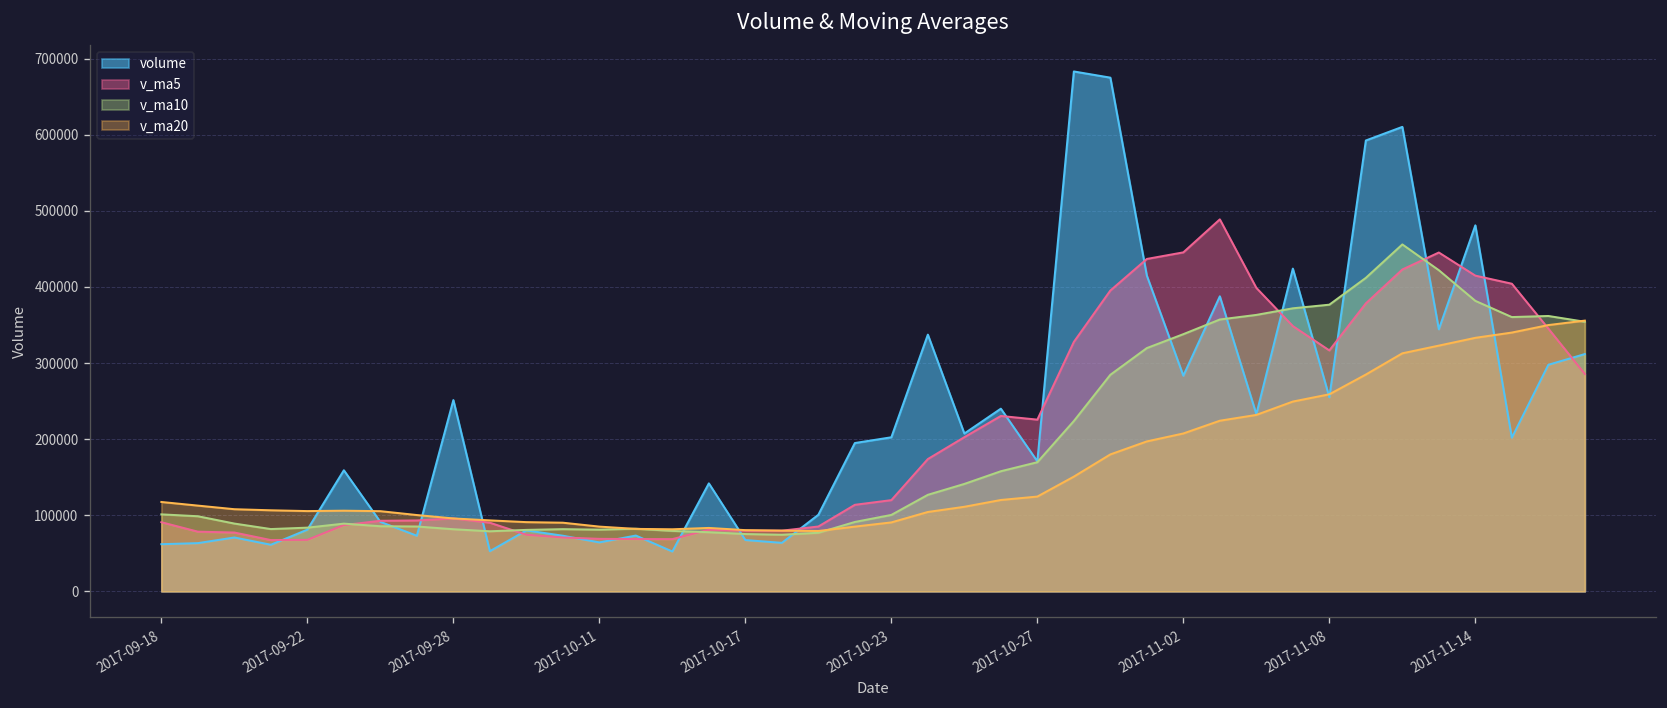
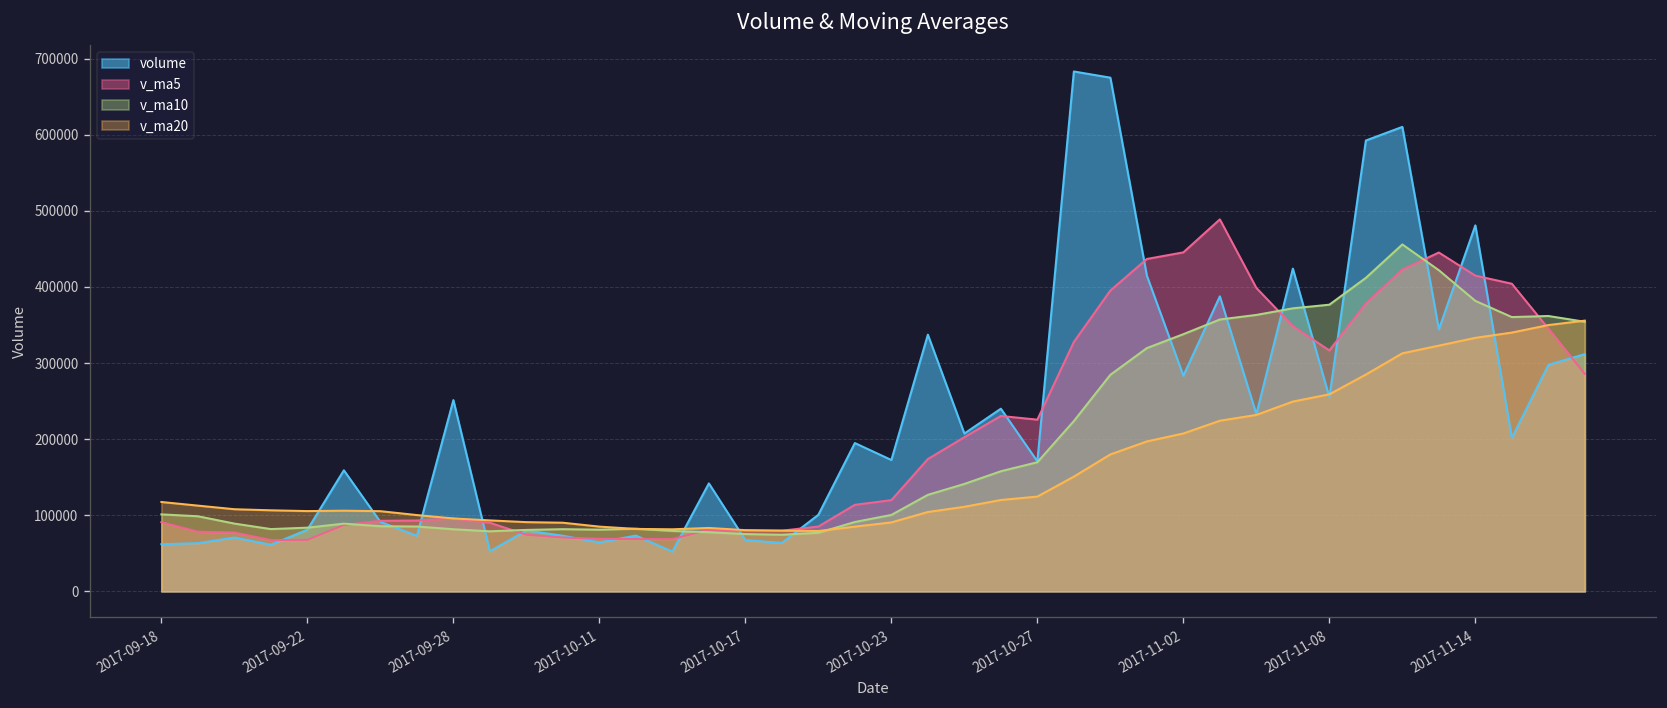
volume, 2017-10-23: 200000 -> 170000
